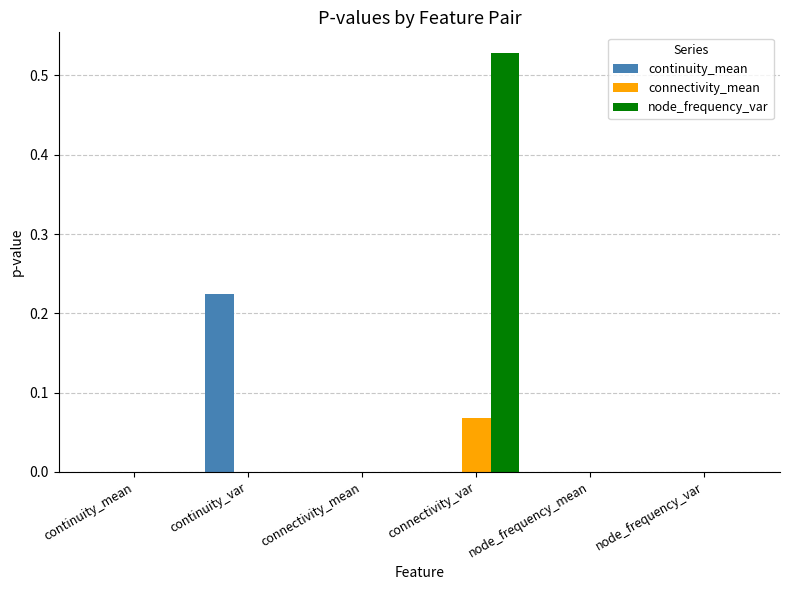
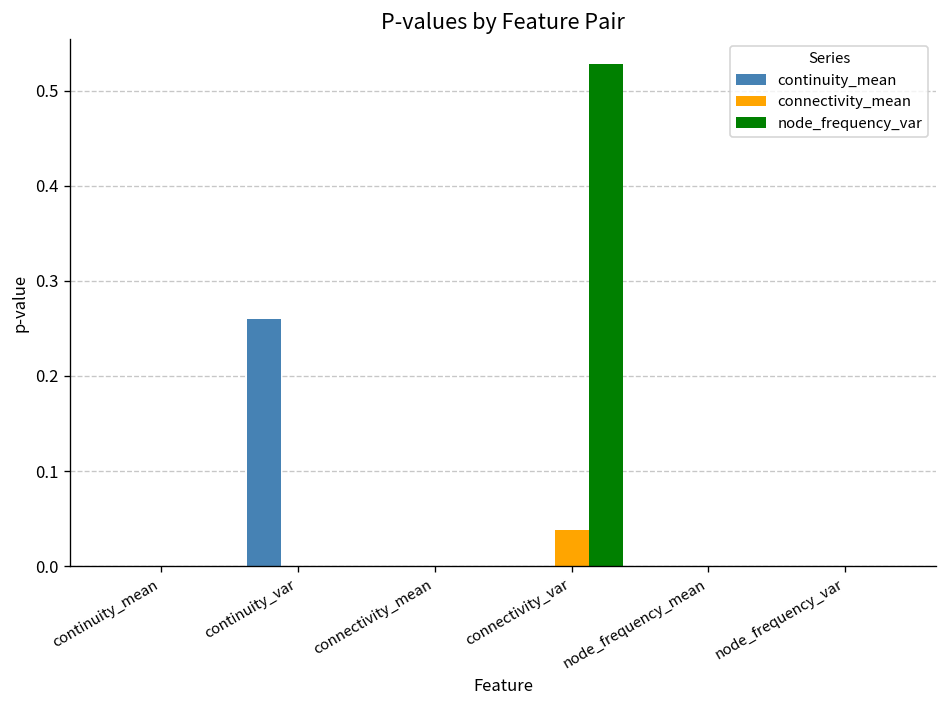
continuity_mean, continuity_var: 0.22 -> 0.26
connectivity_mean, connectivity_var: 0.07 -> 0.04
